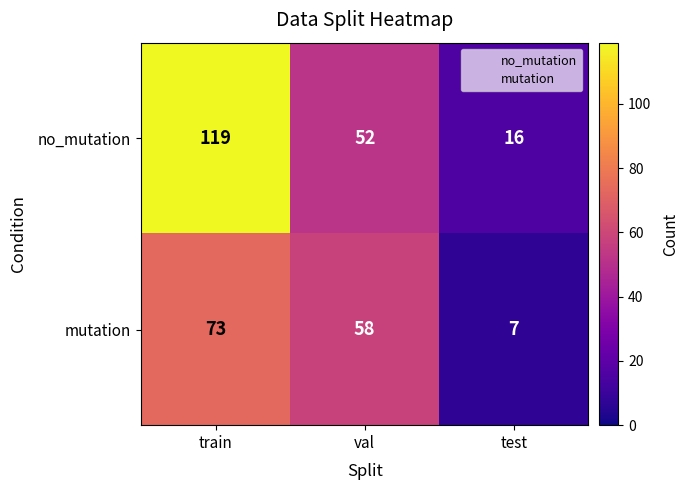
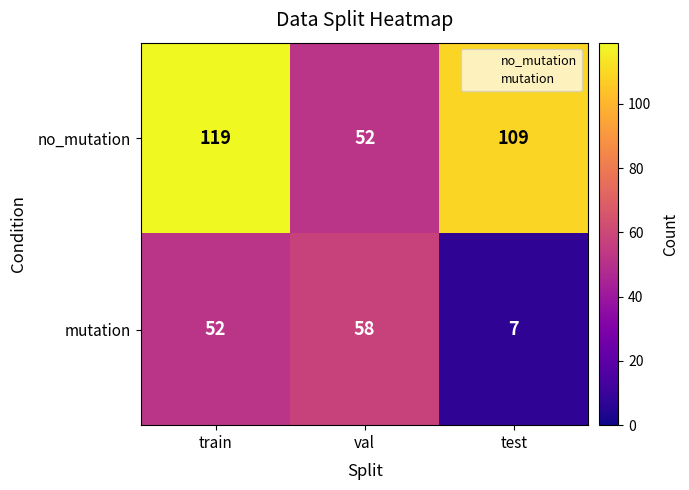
no_mutation, test: 16 -> 109
mutation, train: 73 -> 52
